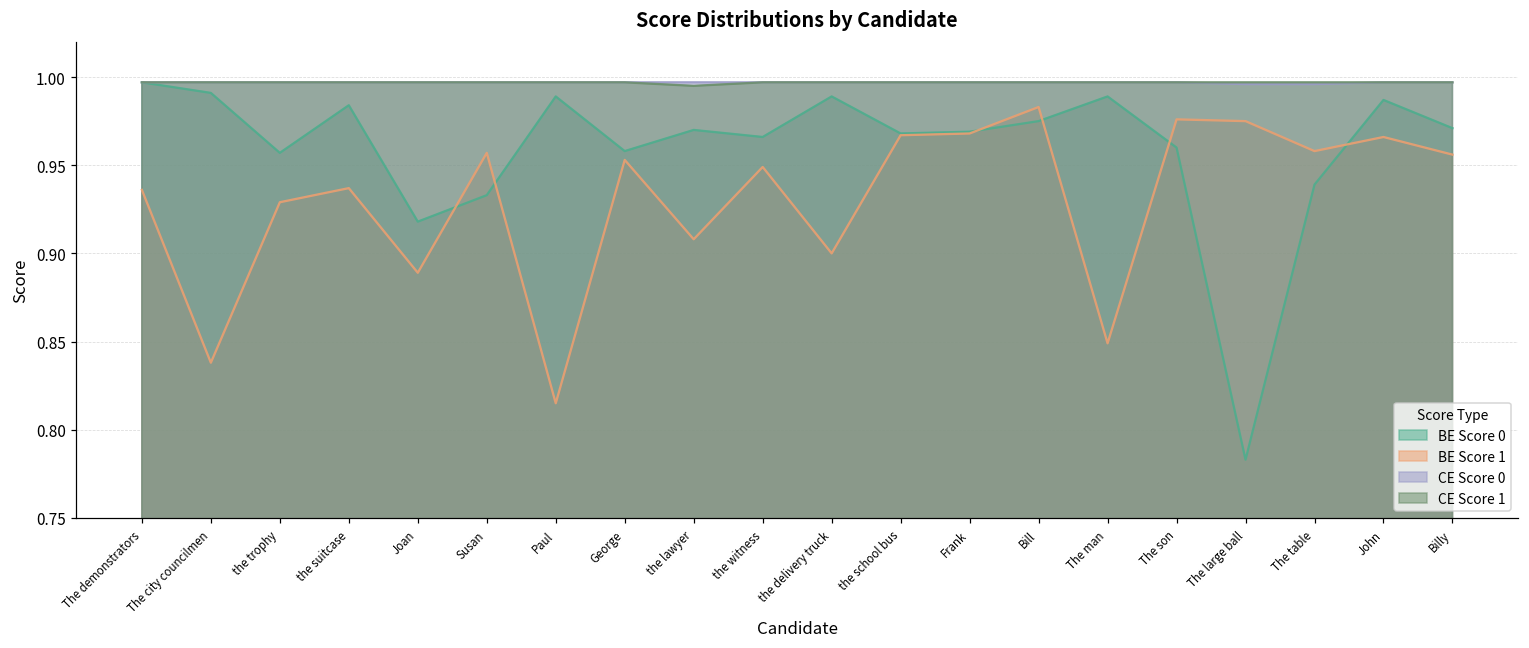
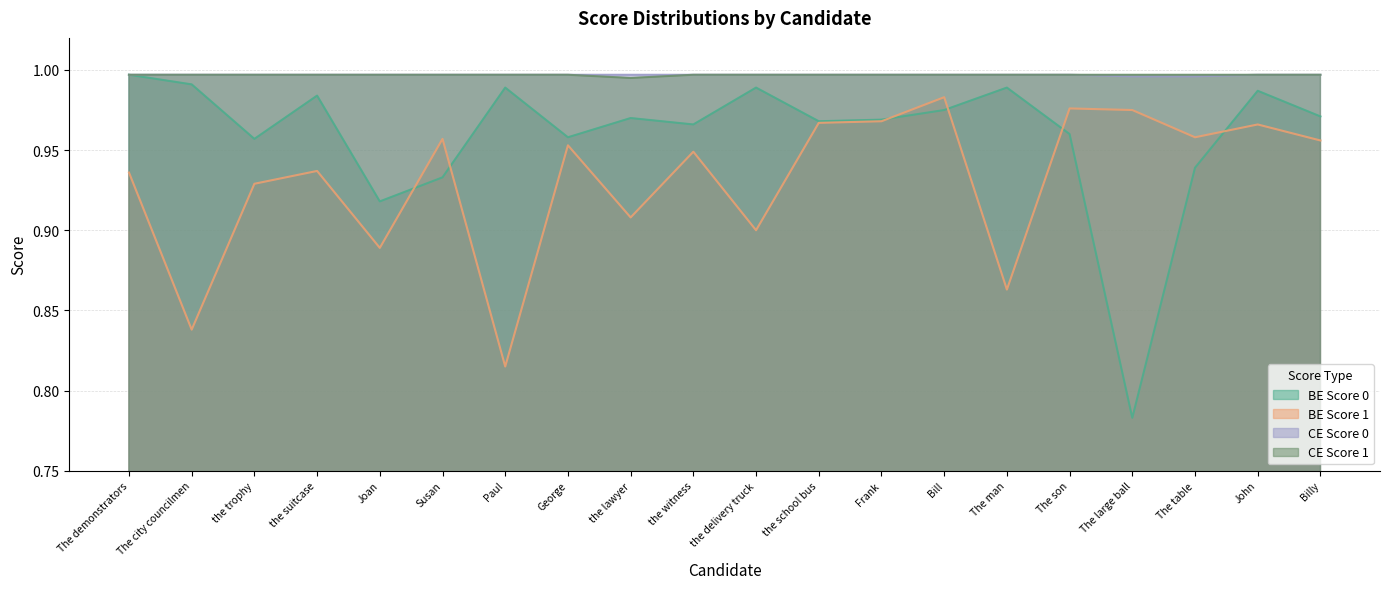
BE Score 1, The man: 0.849 -> 0.863
